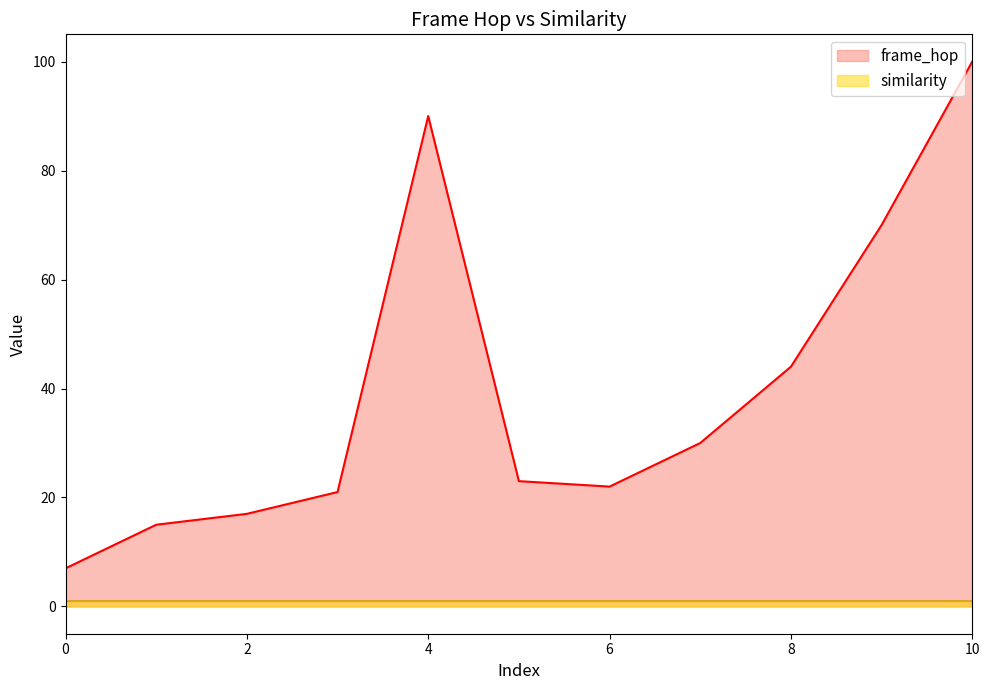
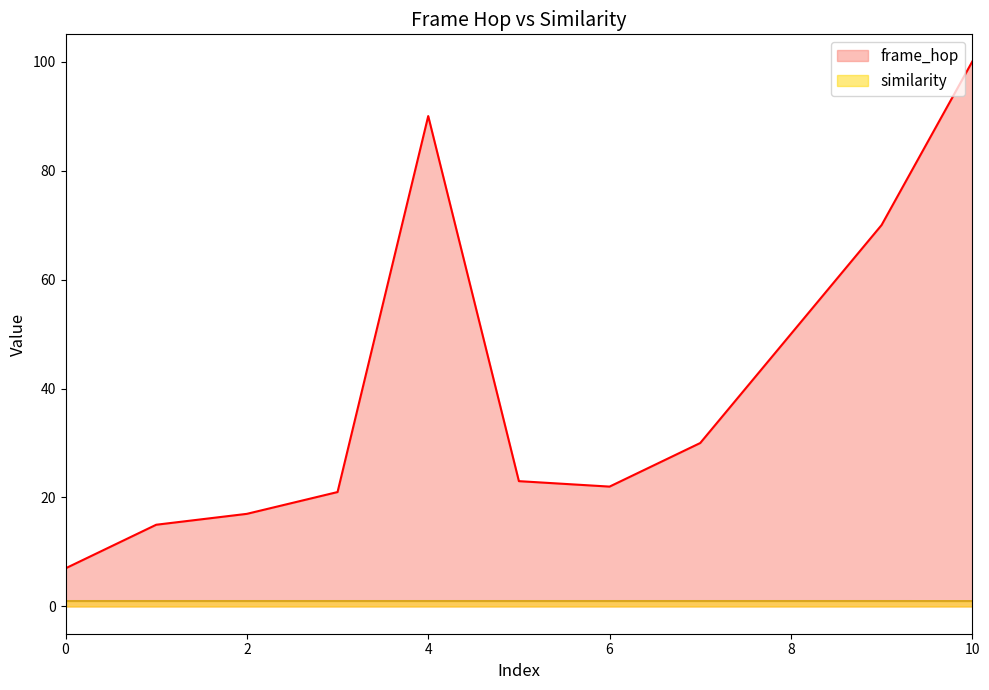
frame_hop, 8: 44 -> 50
